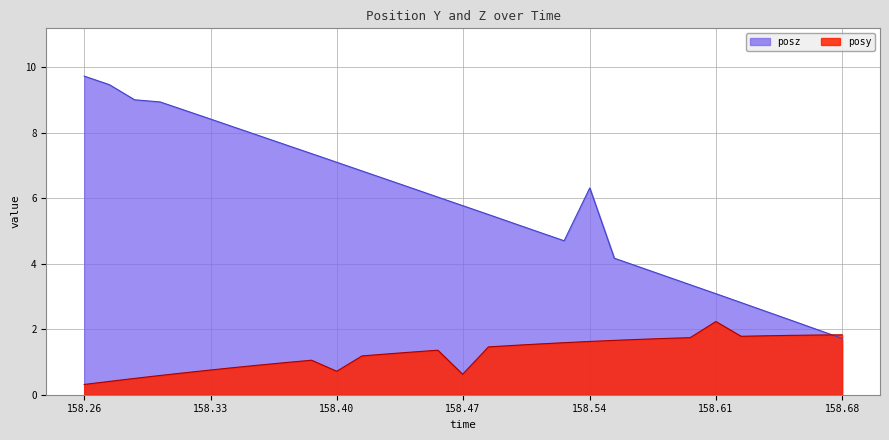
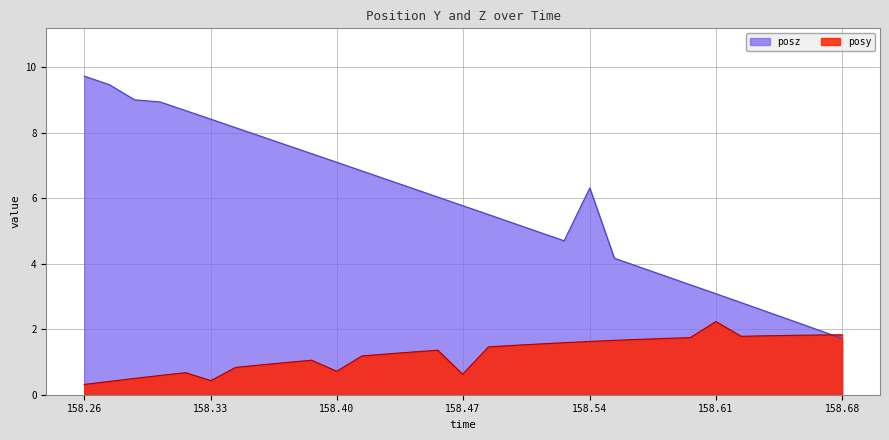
posy, 158.33: 0.8 -> 0.4
